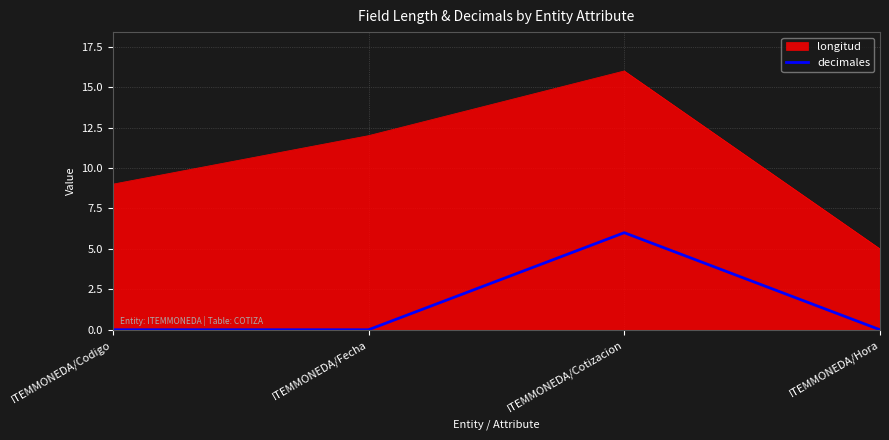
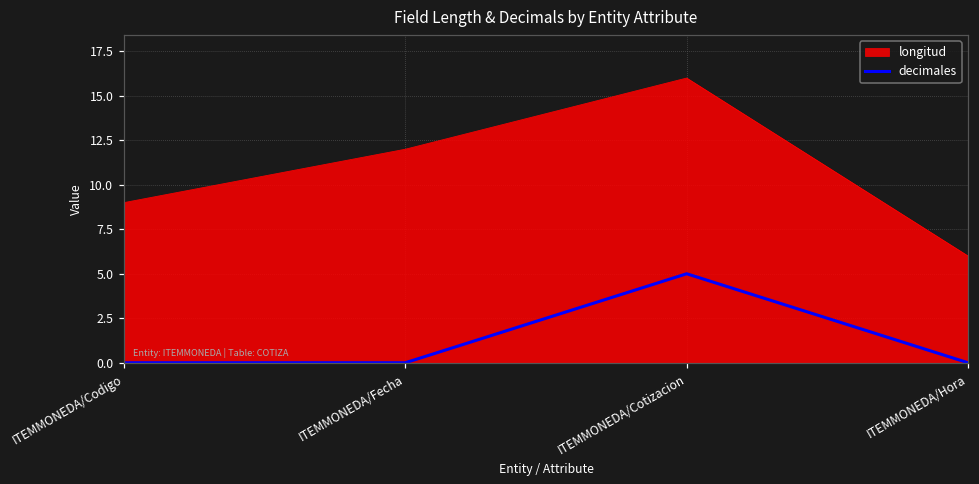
decimales, ITEMMONEDA/Cotizacion: 6 -> 5
longitud, ITEMMONEDA/Hora: 5 -> 6
